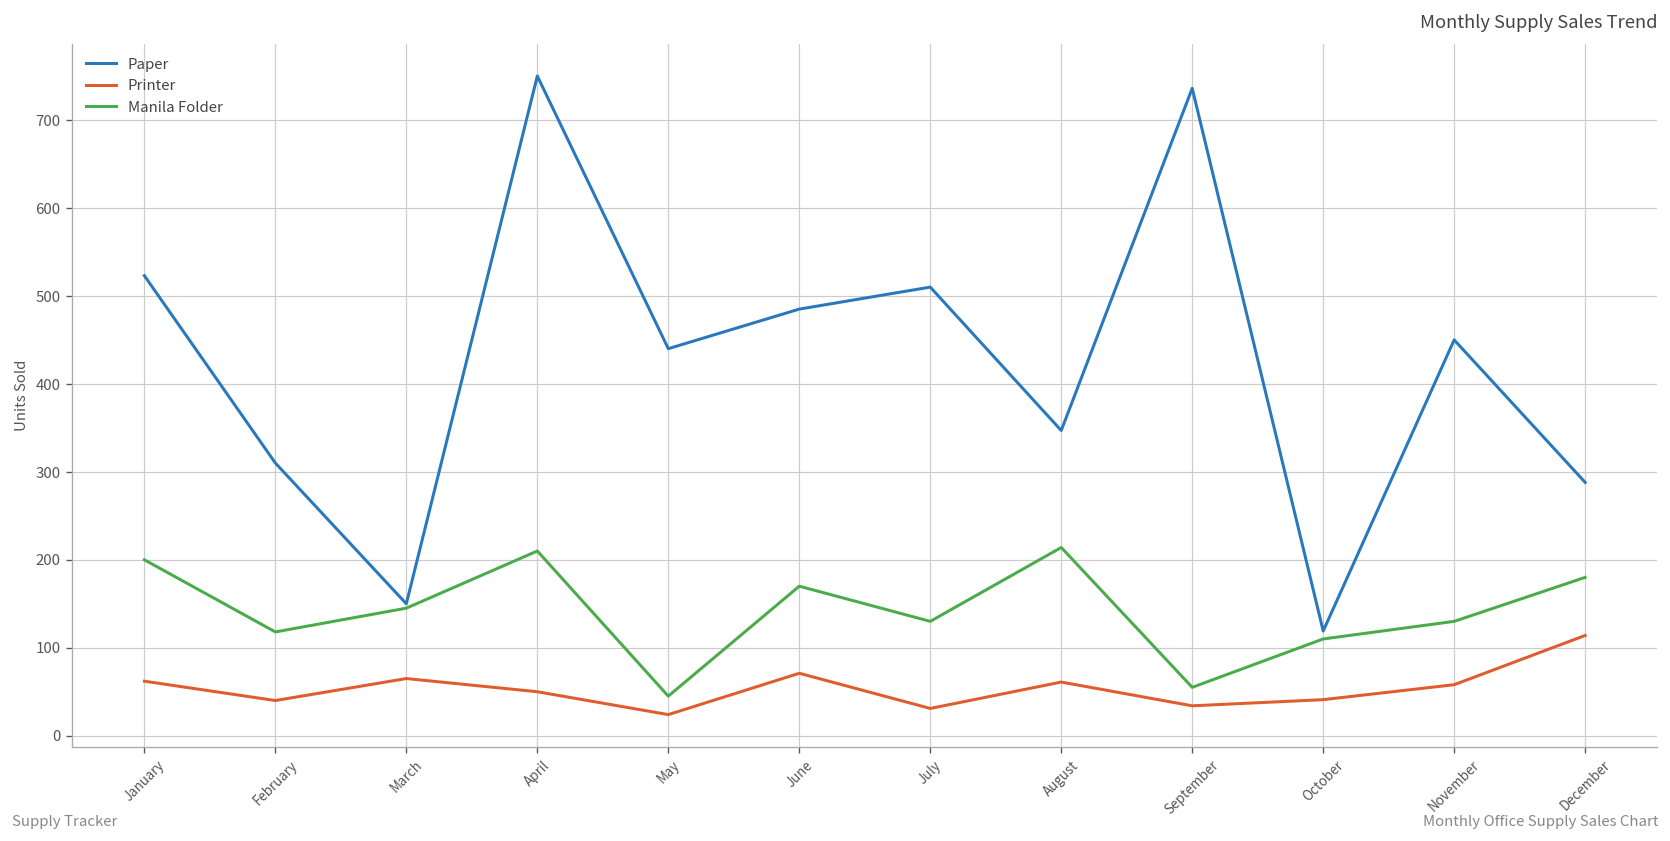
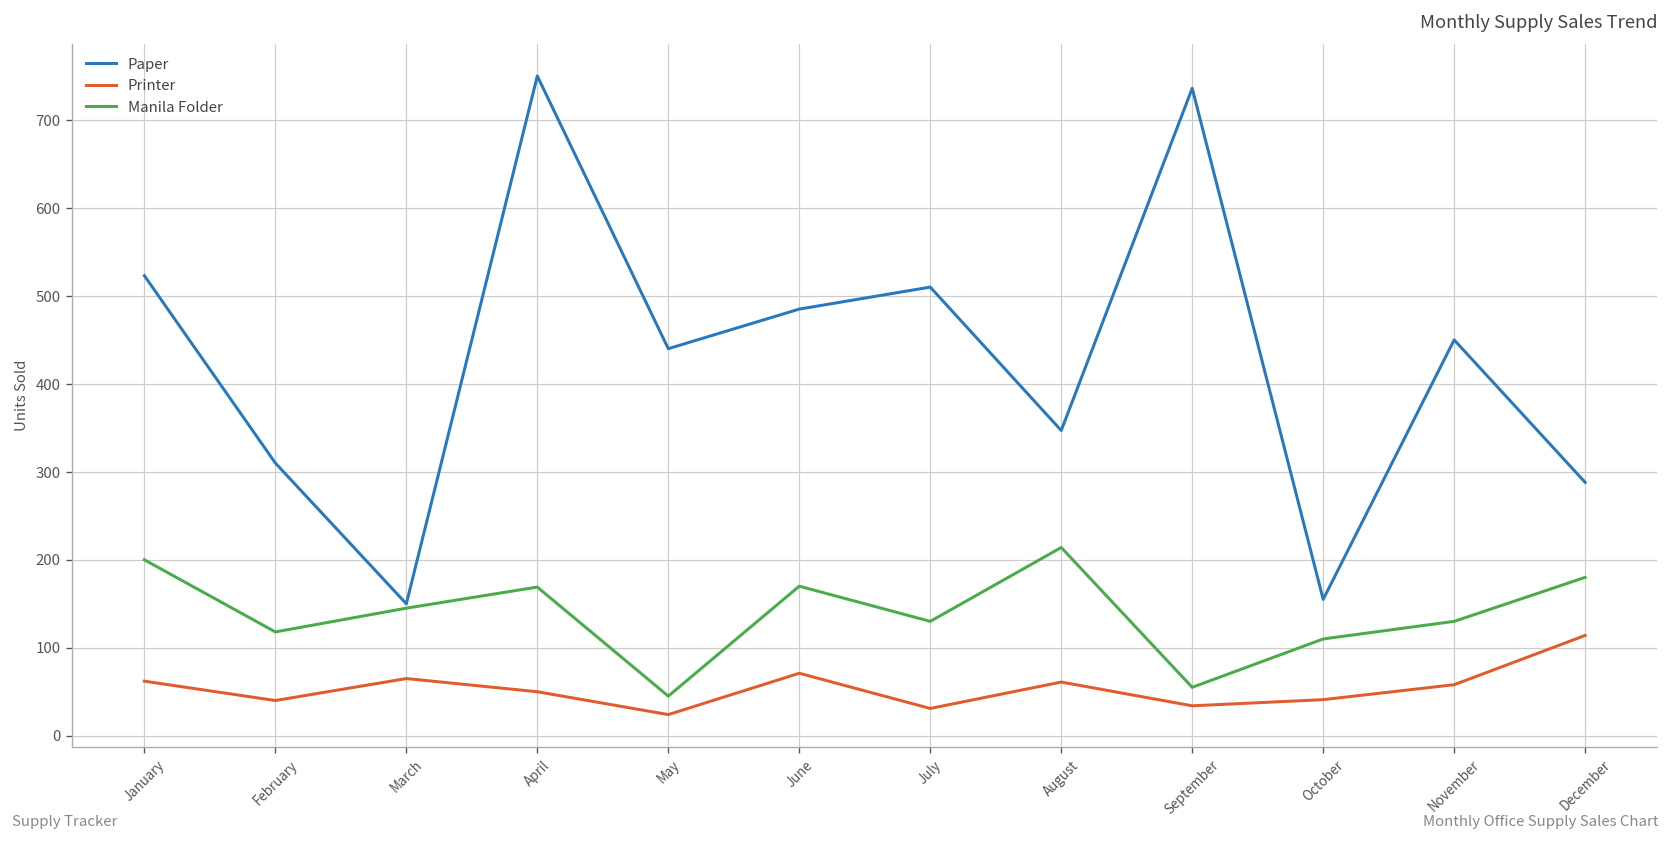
Manila Folder, April: 210 -> 170
Paper, October: 120 -> 160
